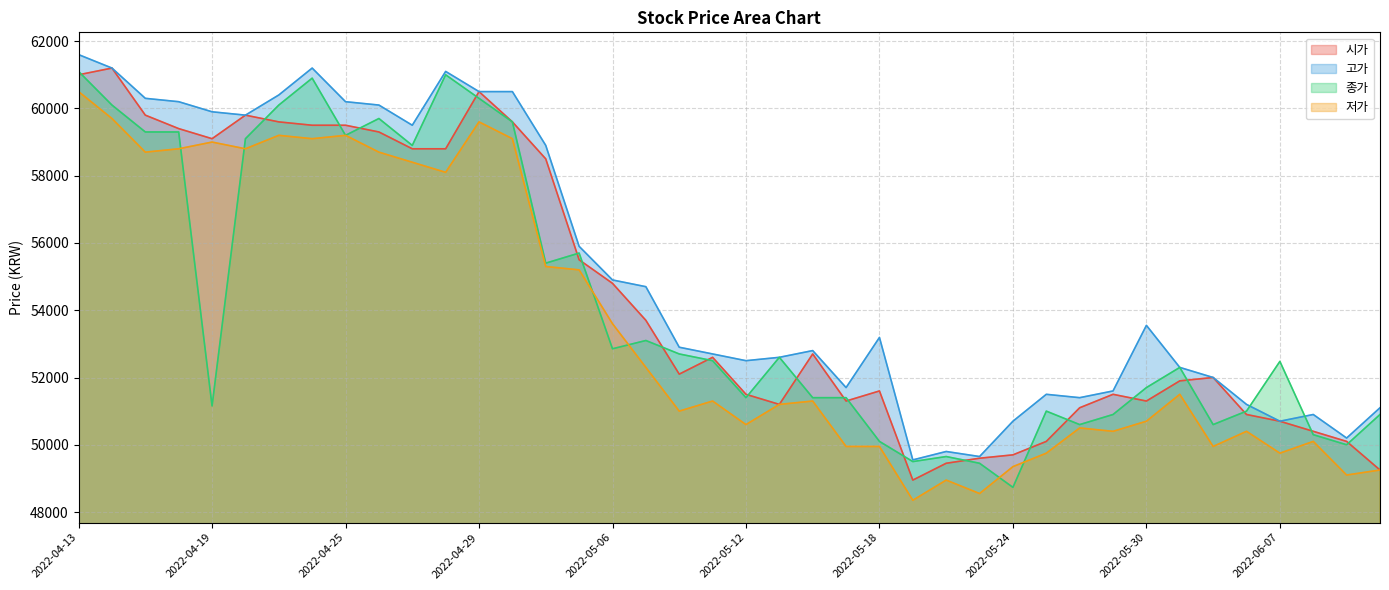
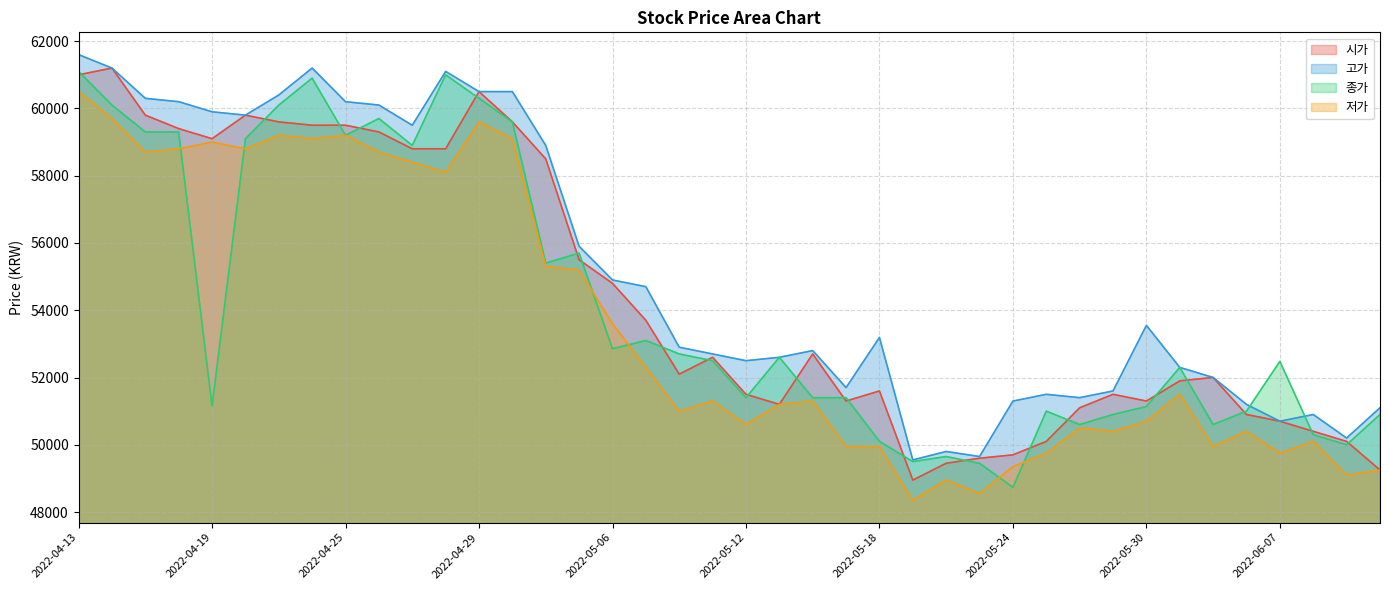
고가, 2022-05-24: 50700 -> 51300
종가, 2022-05-30: 51700 -> 51100
